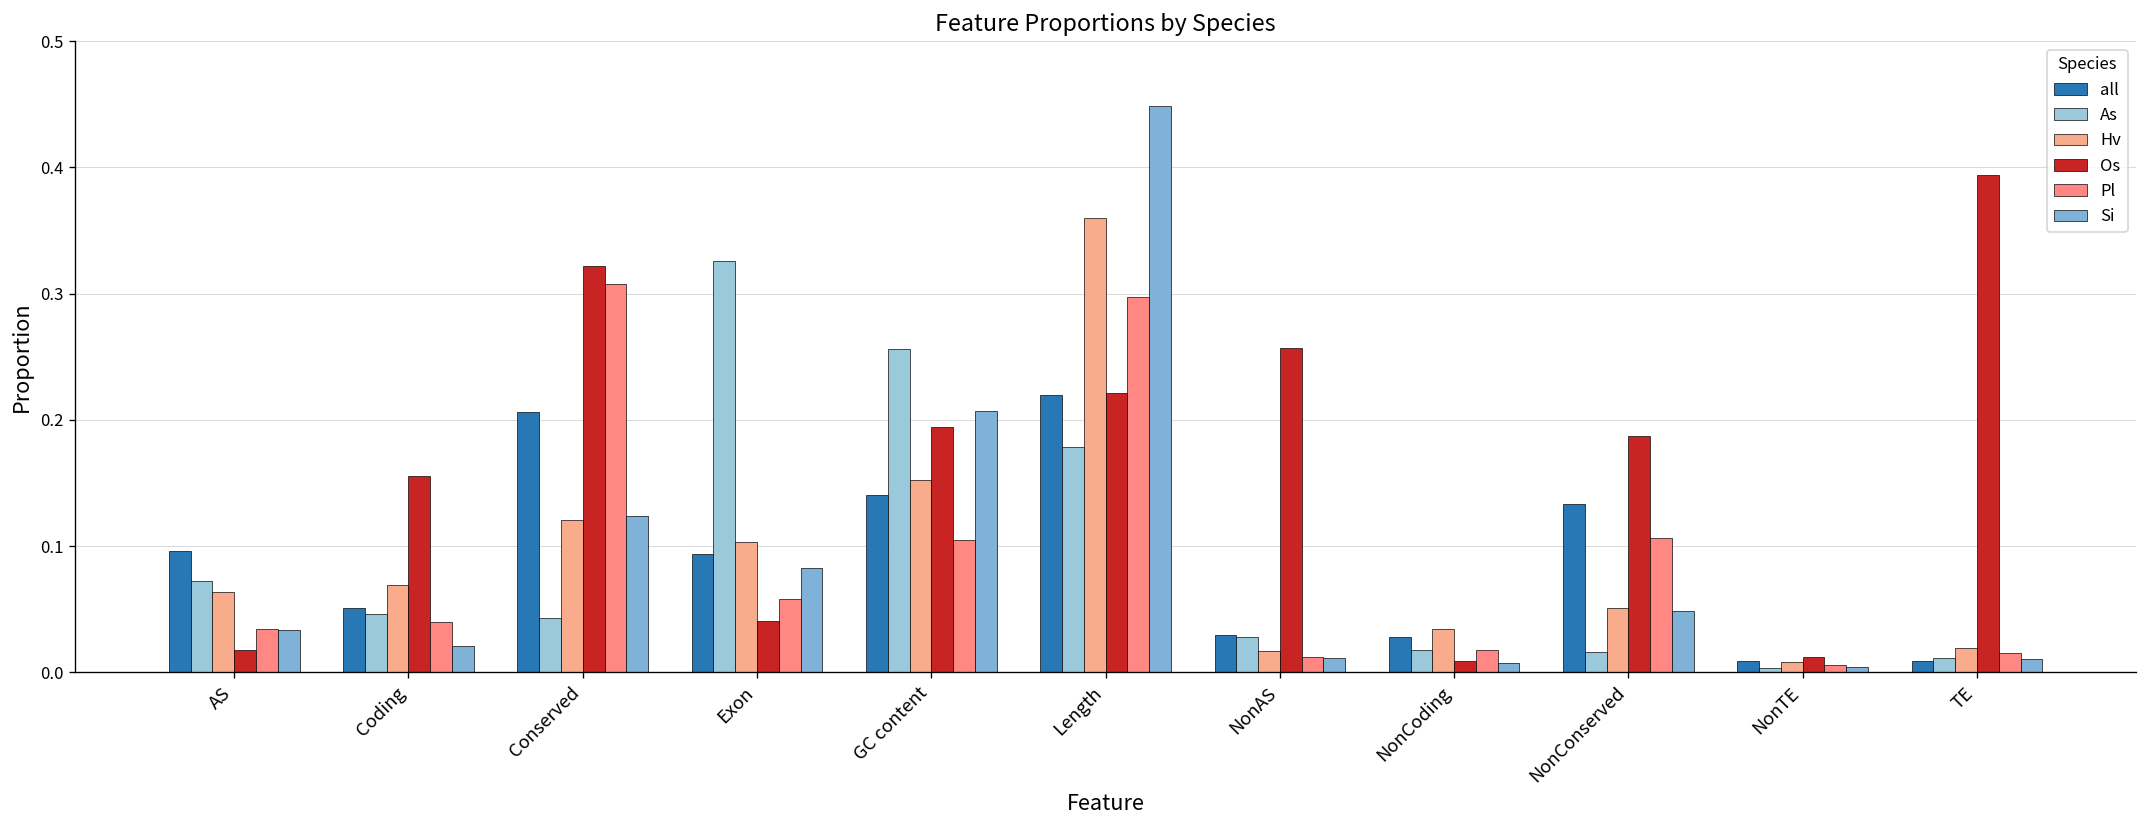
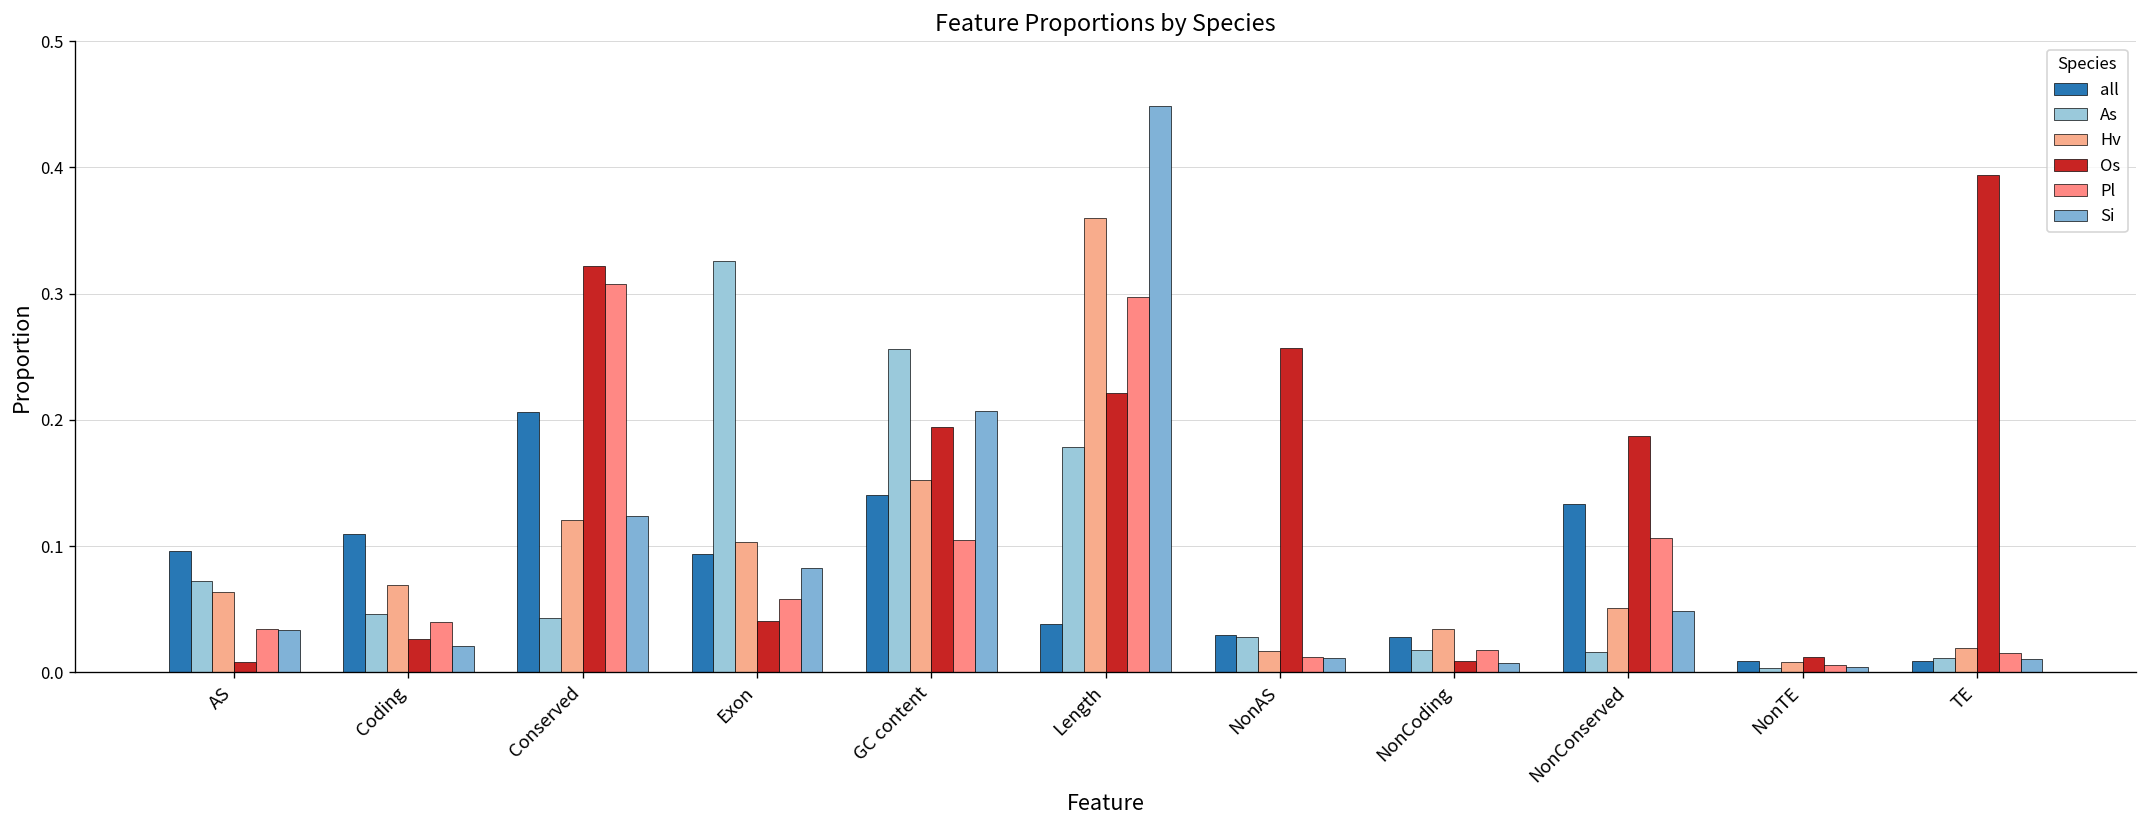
Os, AS: 0.018 -> 0.008
all, Coding: 0.051 -> 0.110
Os, Coding: 0.156 -> 0.026
all, Length: 0.220 -> 0.038
